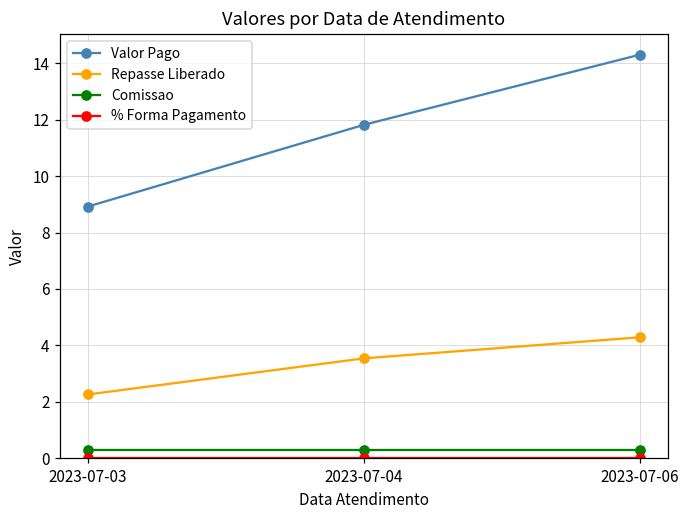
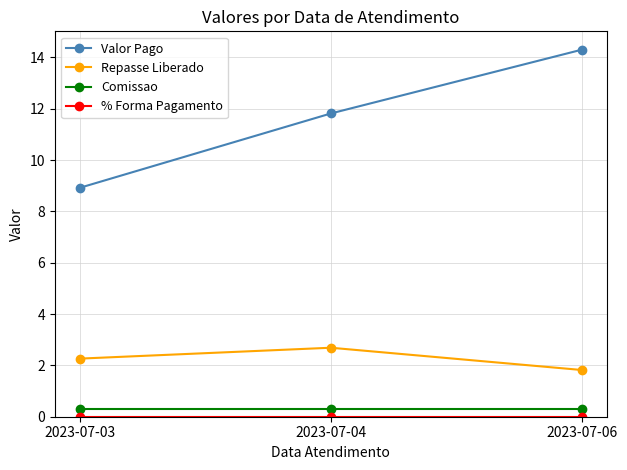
Repasse Liberado, 2023-07-04: 3.5 -> 2.7
Repasse Liberado, 2023-07-06: 4.3 -> 1.8
